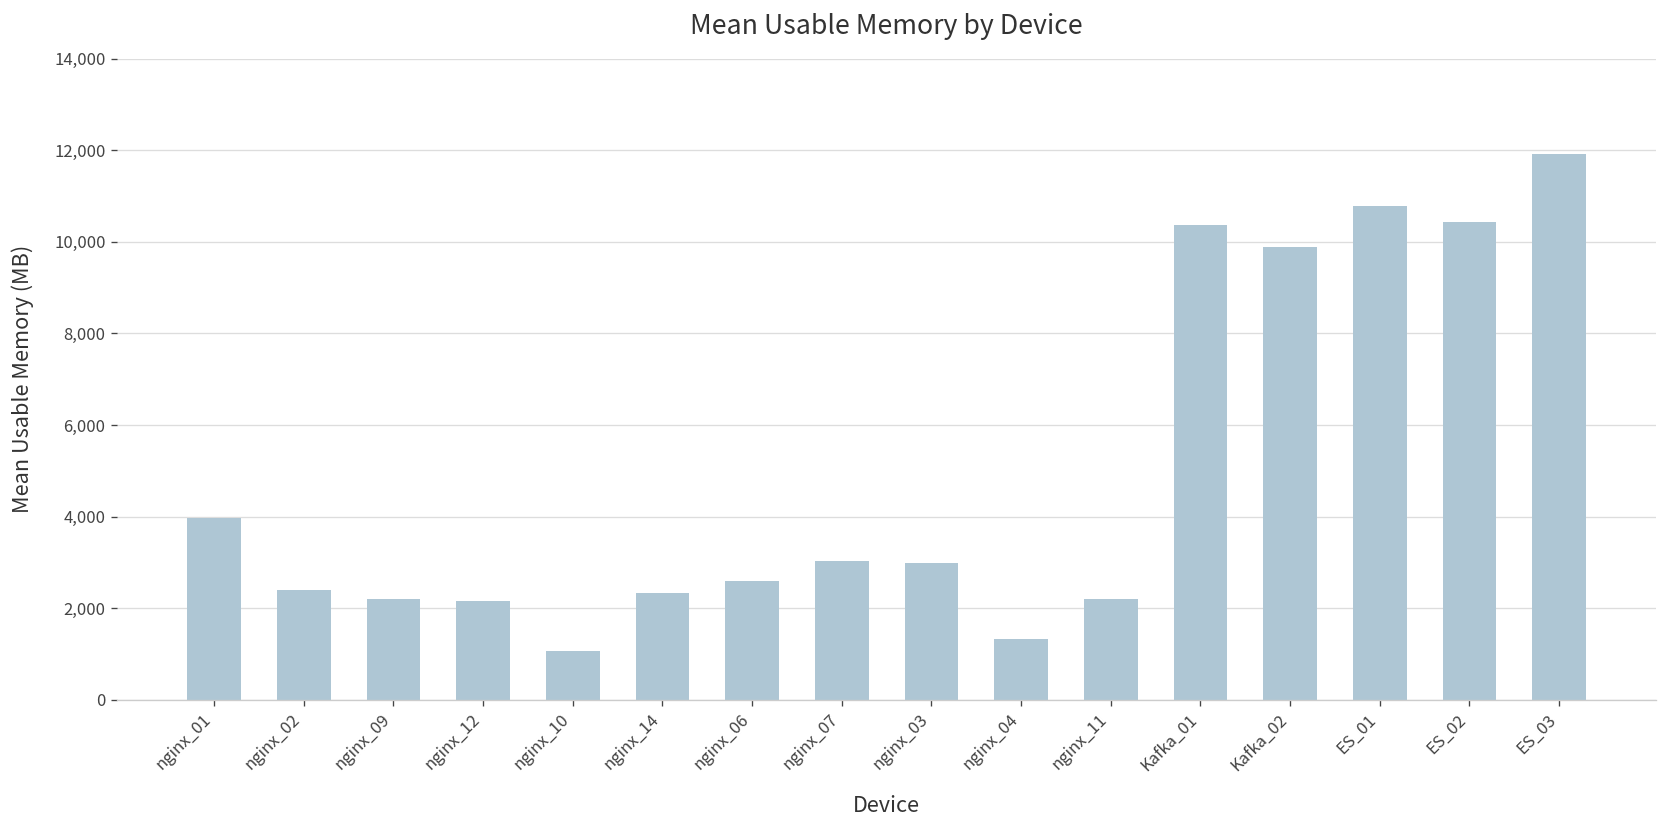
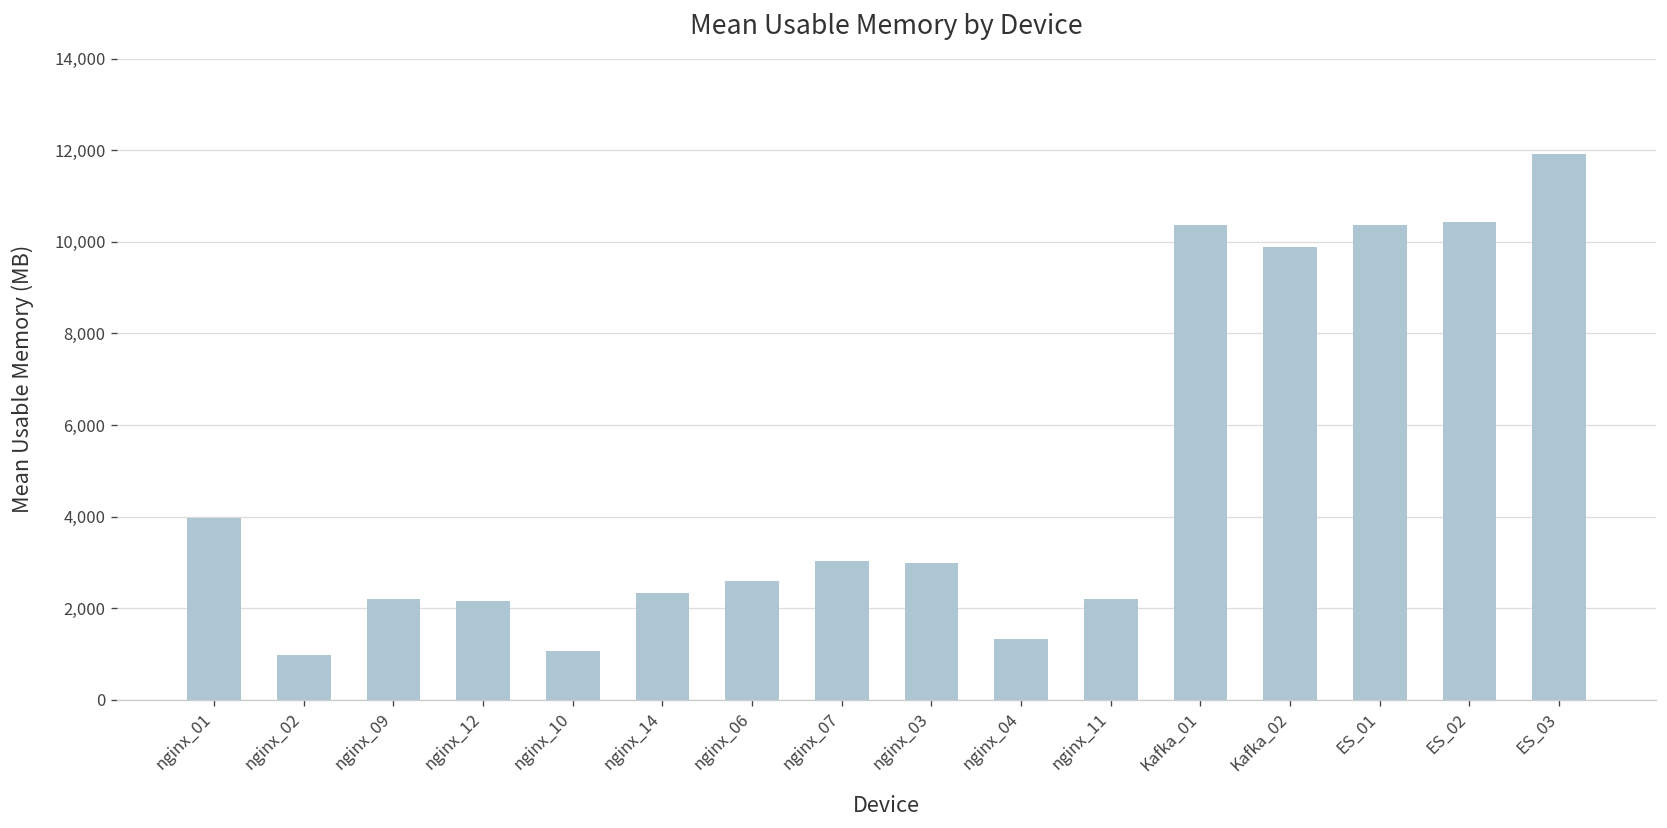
nginx_02: 2,400 -> 1,000
ES_01: 10,800 -> 10,400
